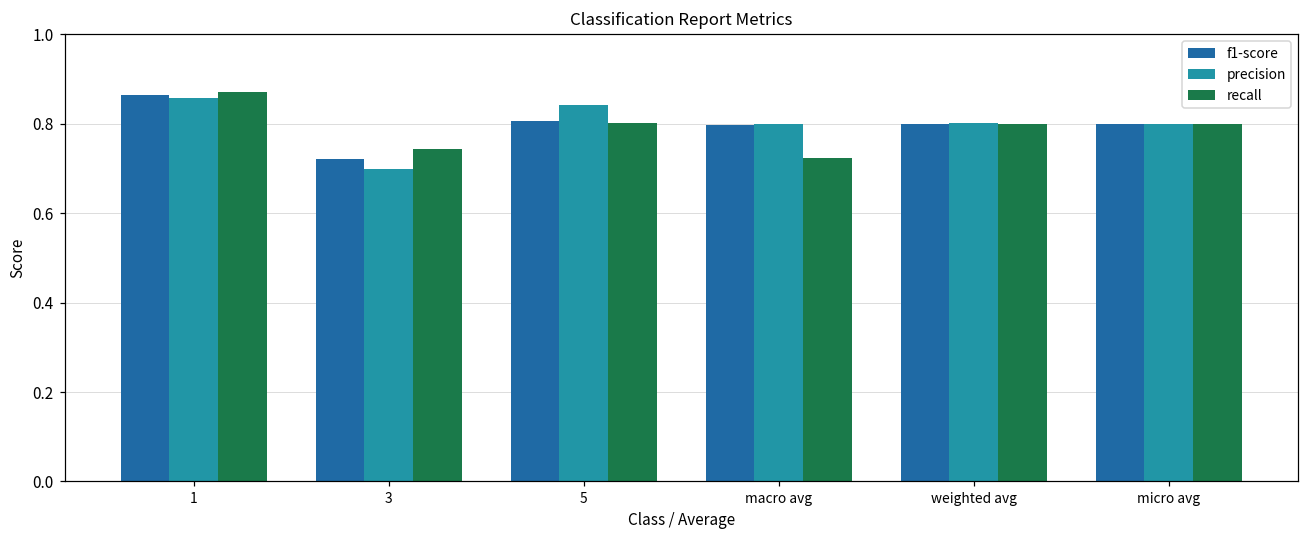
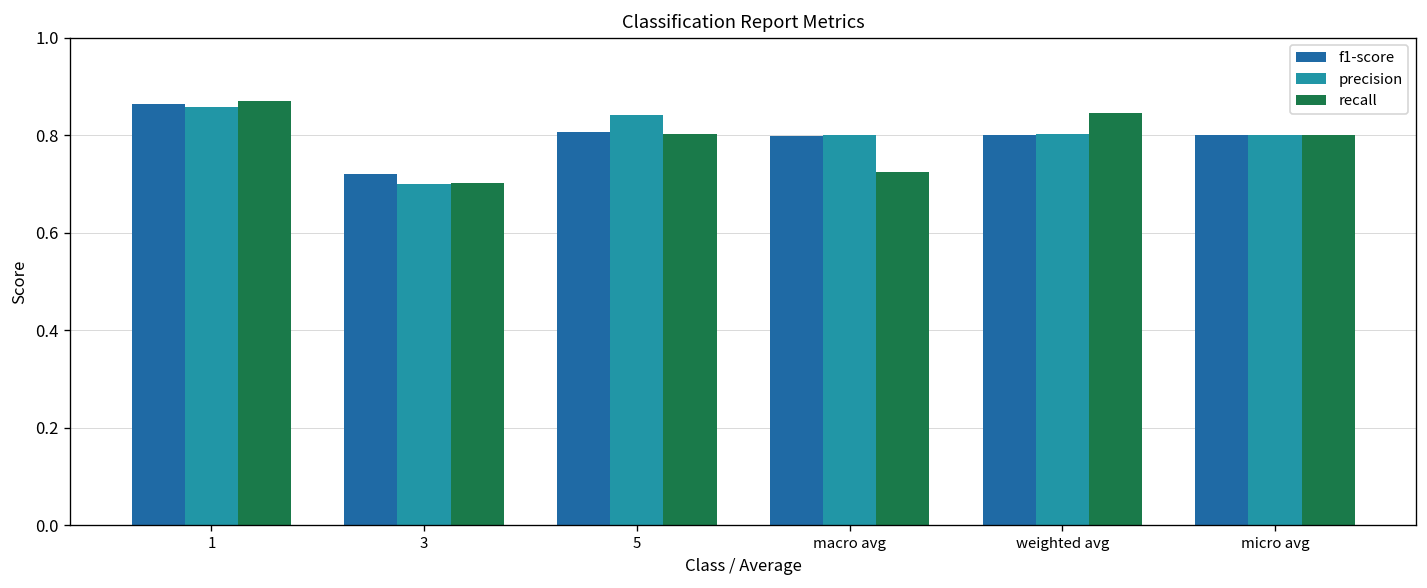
recall, 3: 0.74 -> 0.70
recall, weighted avg: 0.80 -> 0.85
